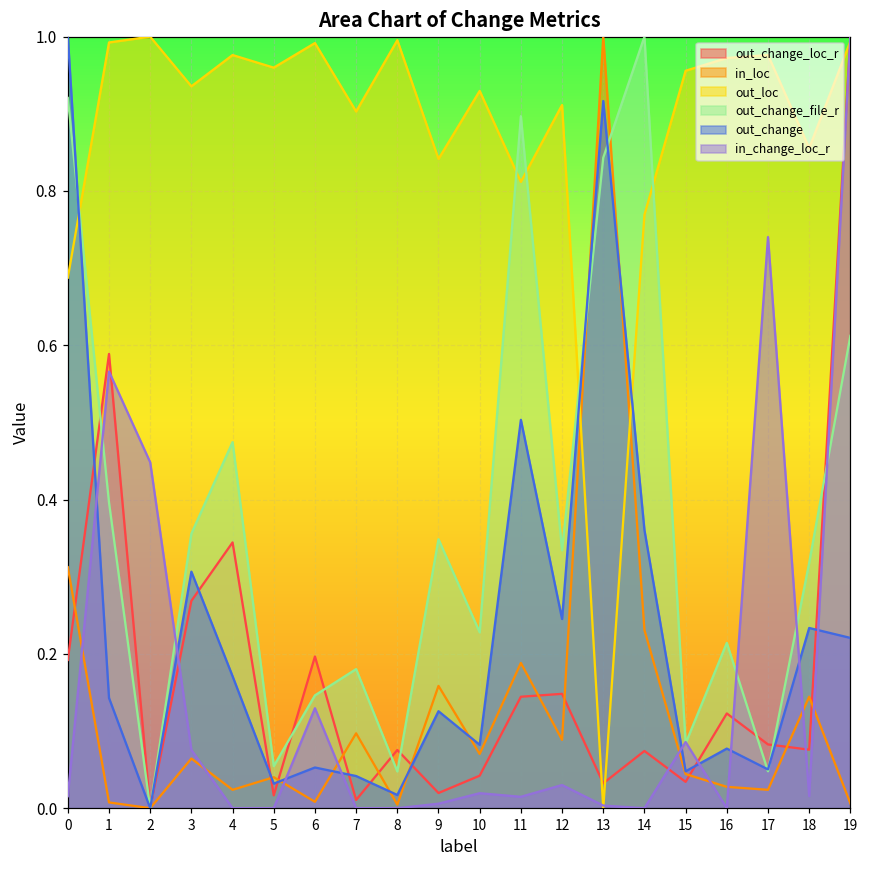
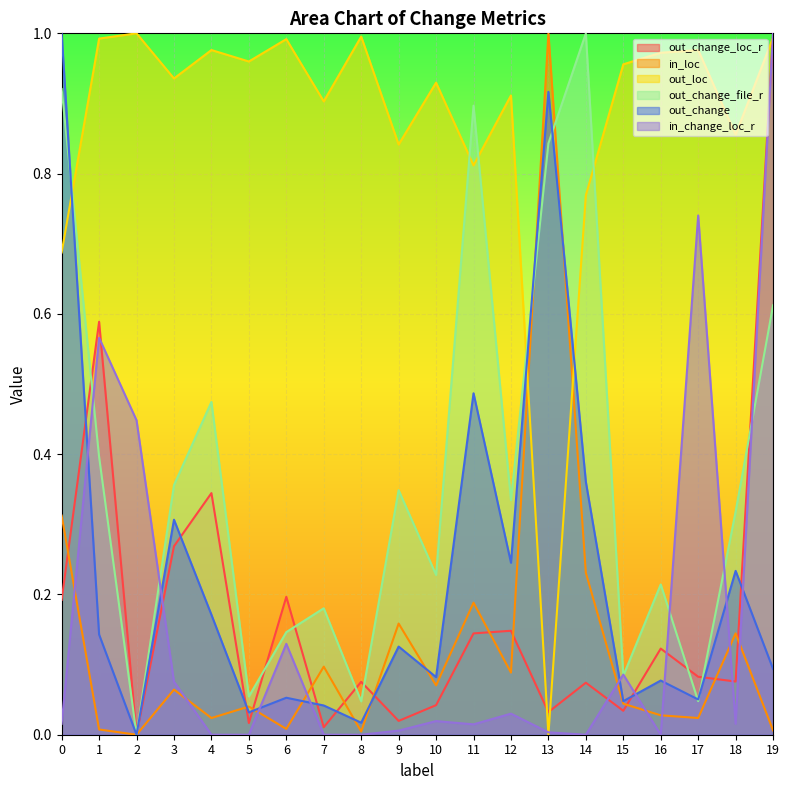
out_change, 11: 0.50 -> 0.49
out_change, 19: 0.22 -> 0.09
